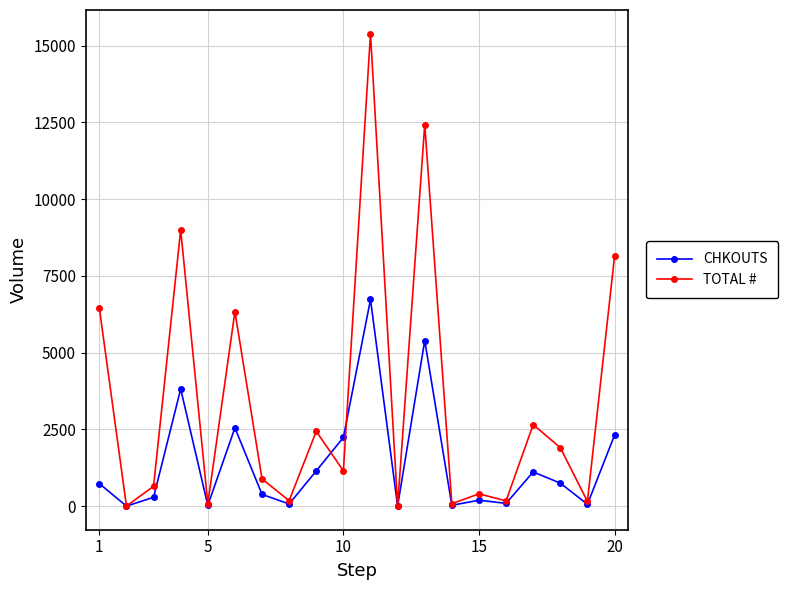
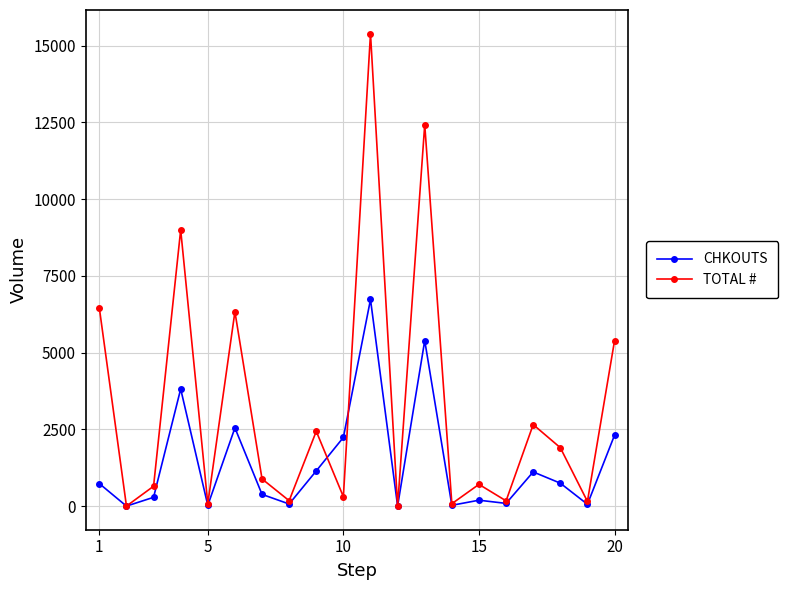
TOTAL #, 10: 1100 -> 300
TOTAL #, 15: 400 -> 700
TOTAL #, 20: 8100 -> 5400
